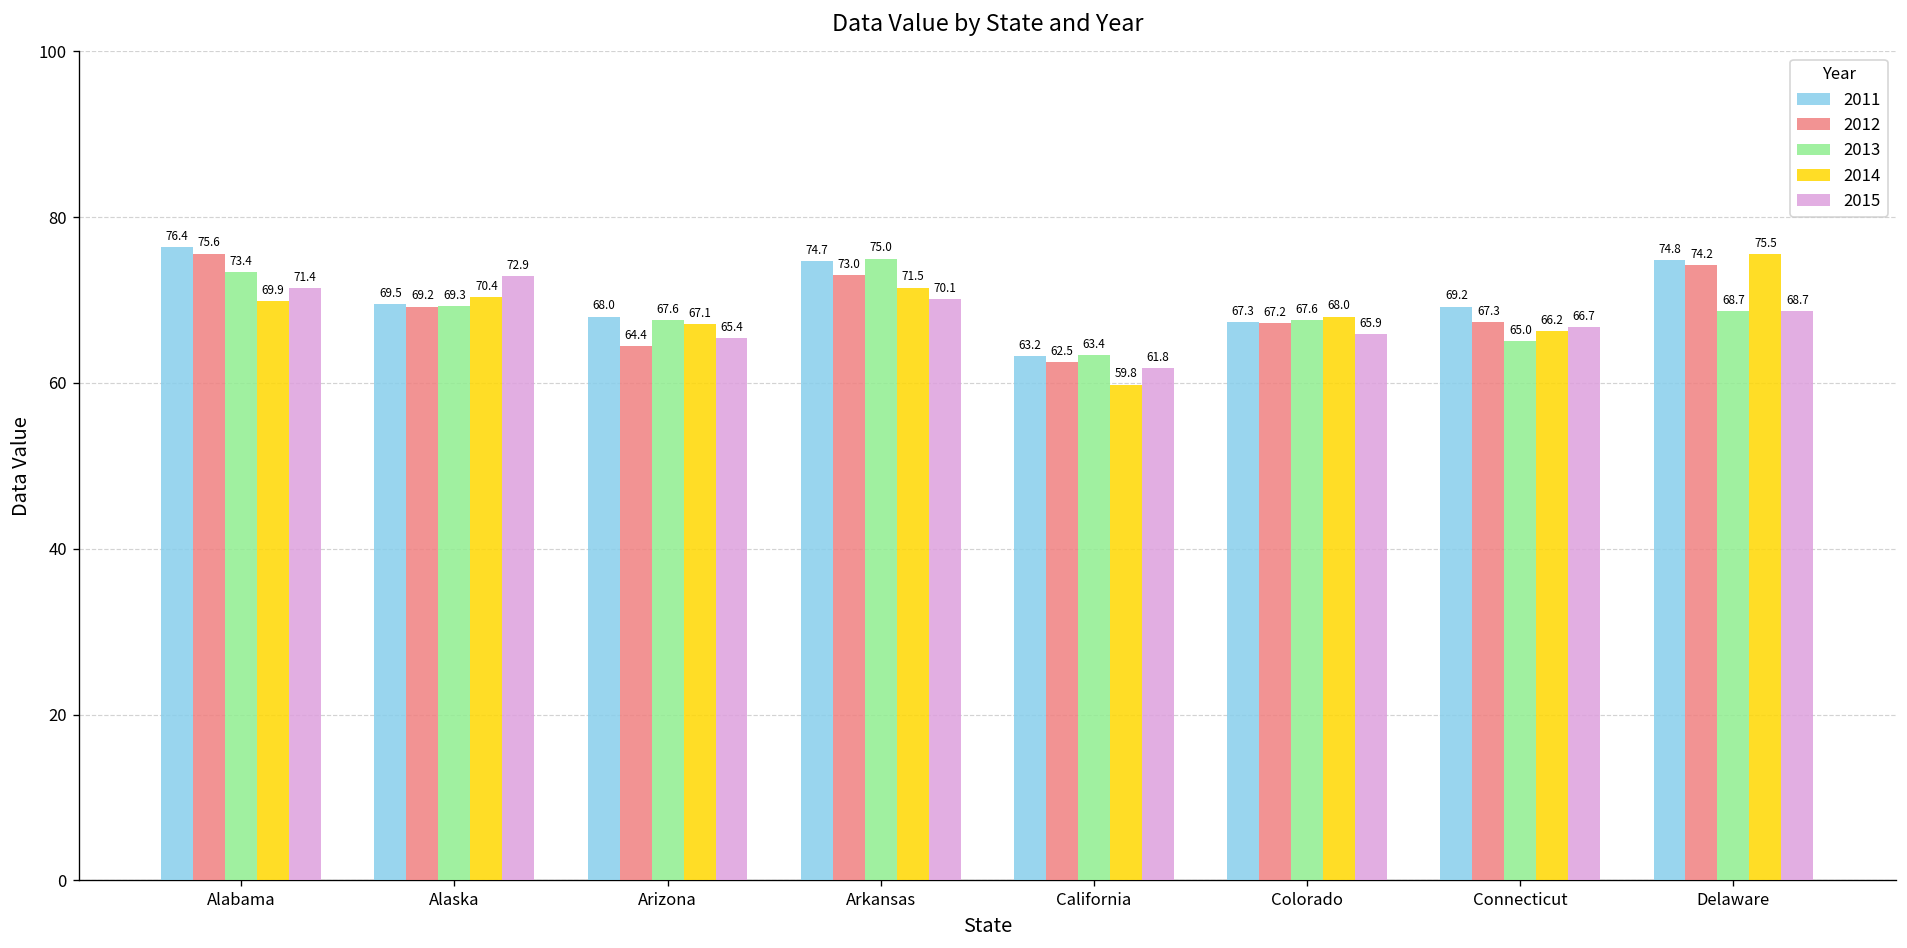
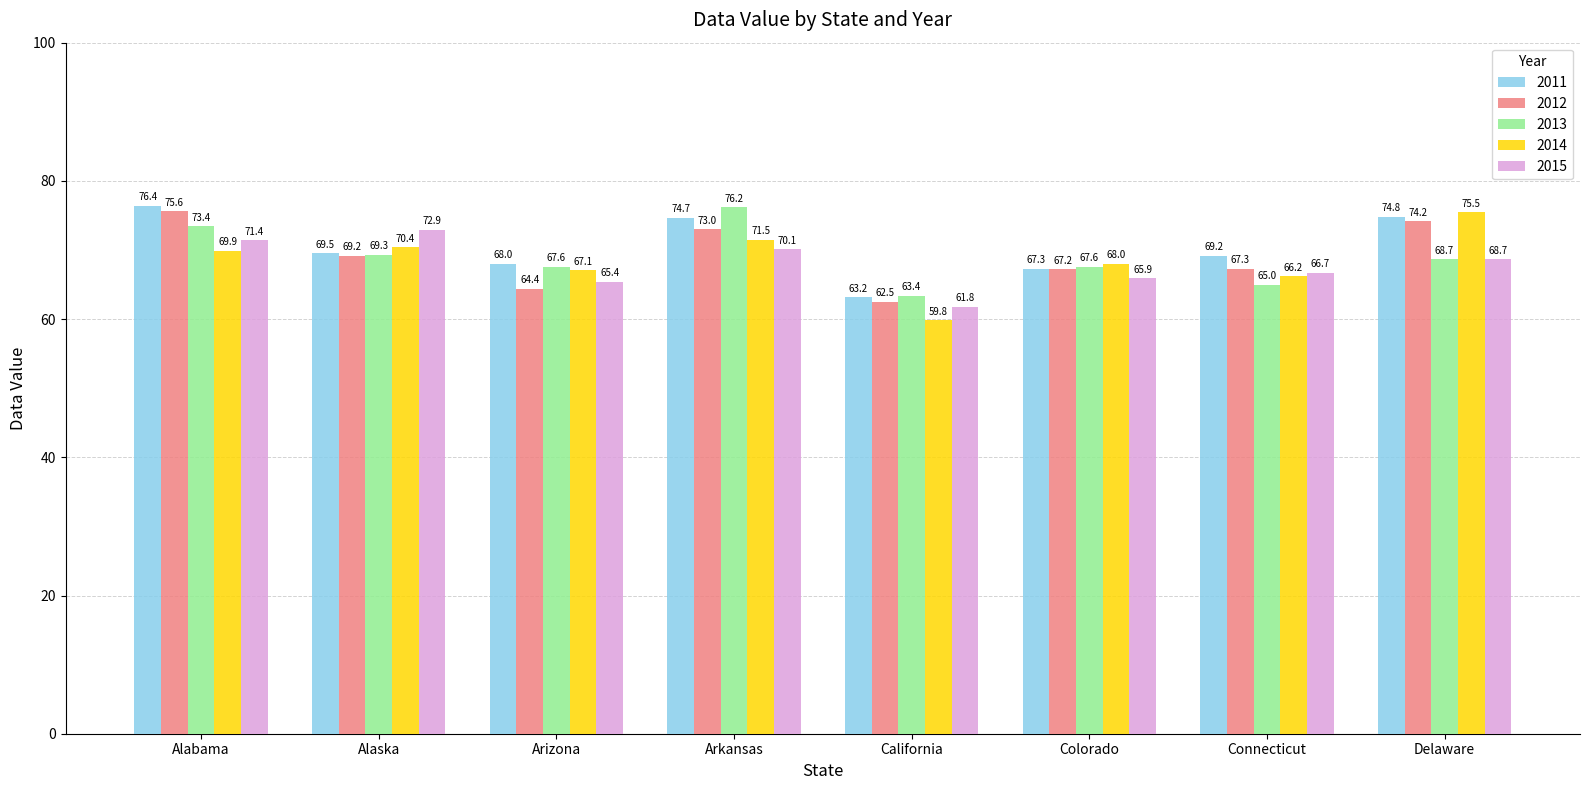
2013, Arkansas: 75.0 -> 76.2
